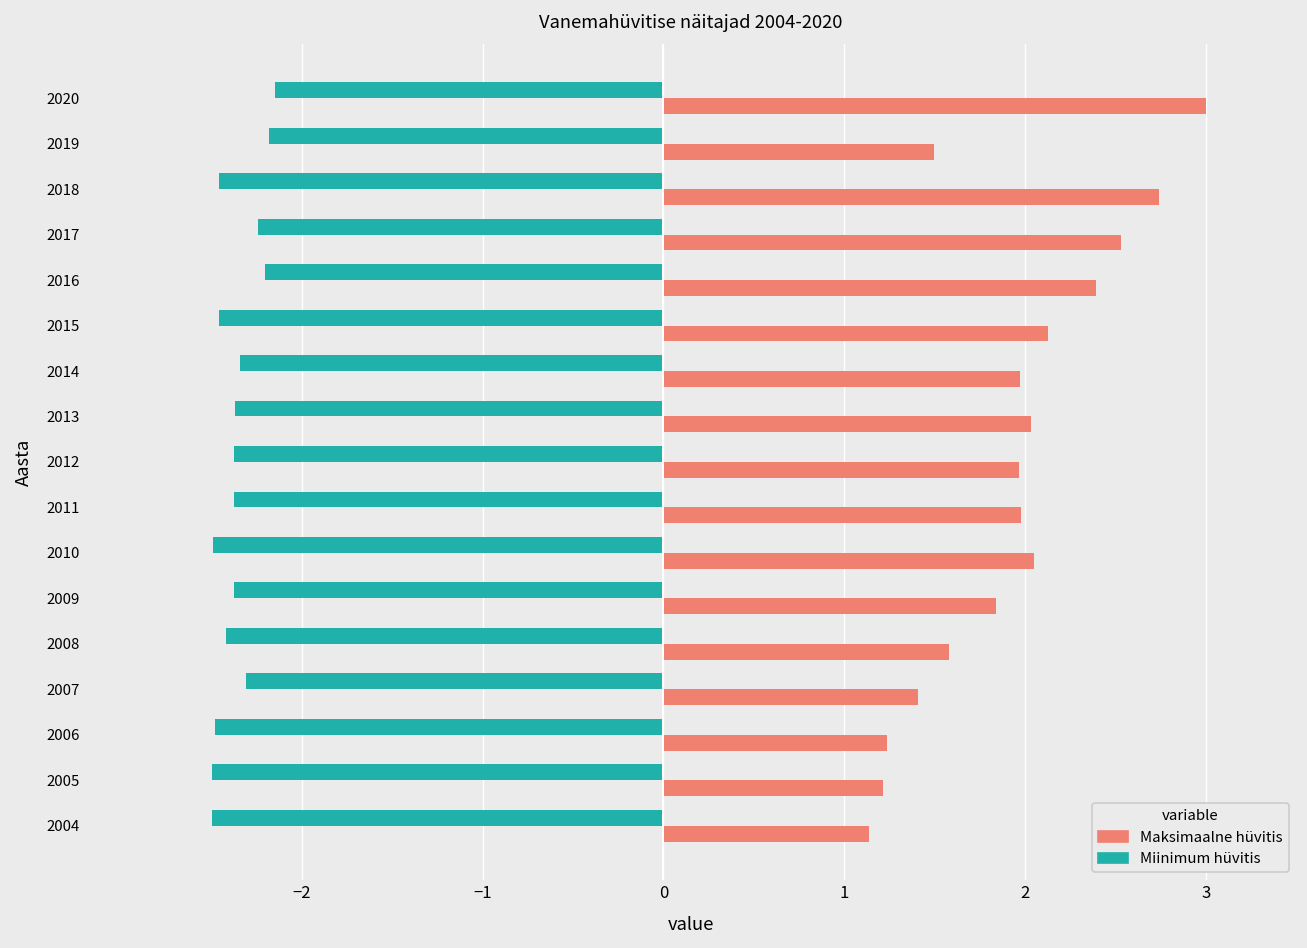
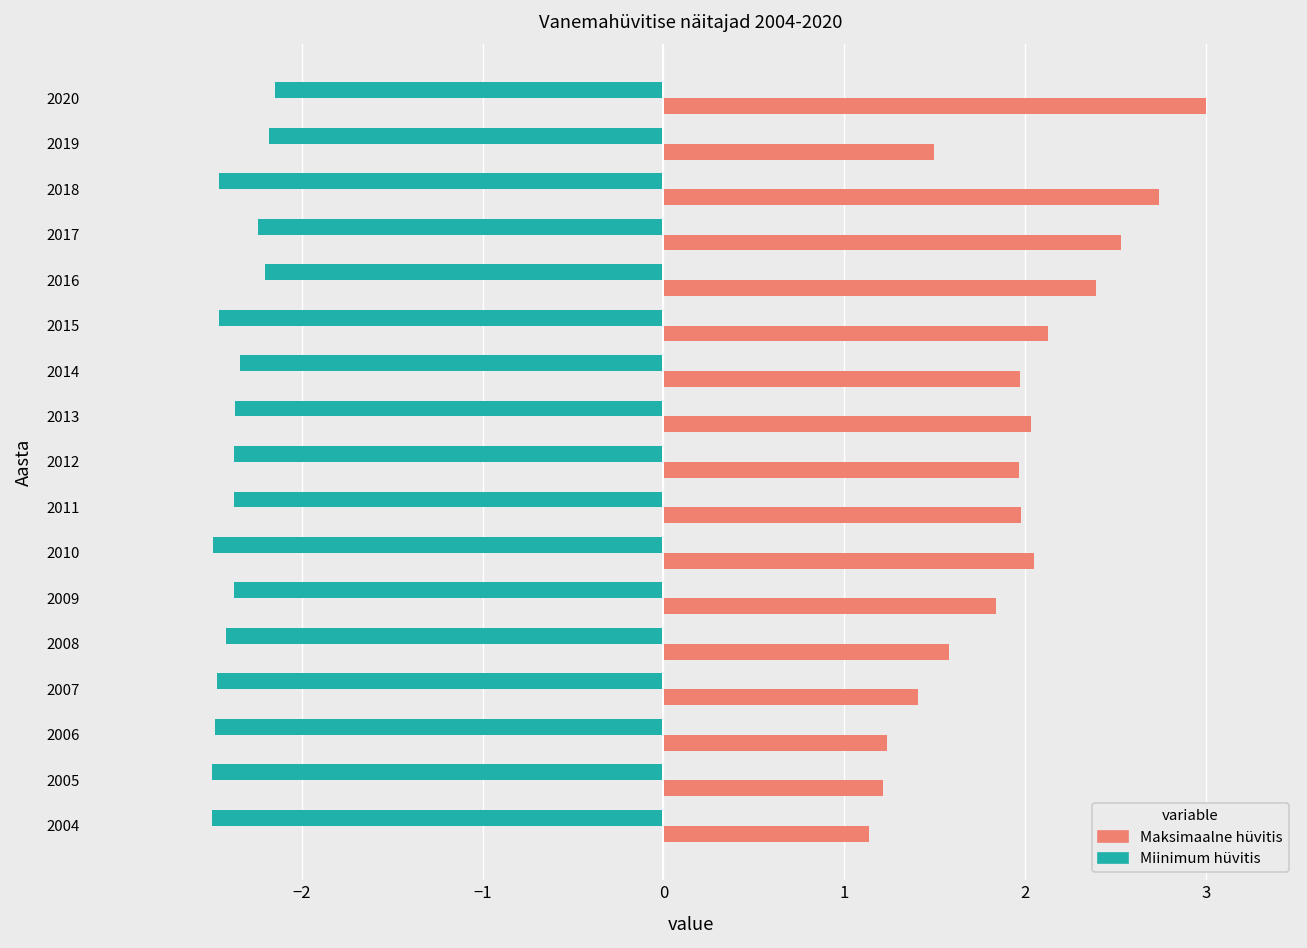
Miinimum hüvitis, 2007: -2.31 -> -2.47
